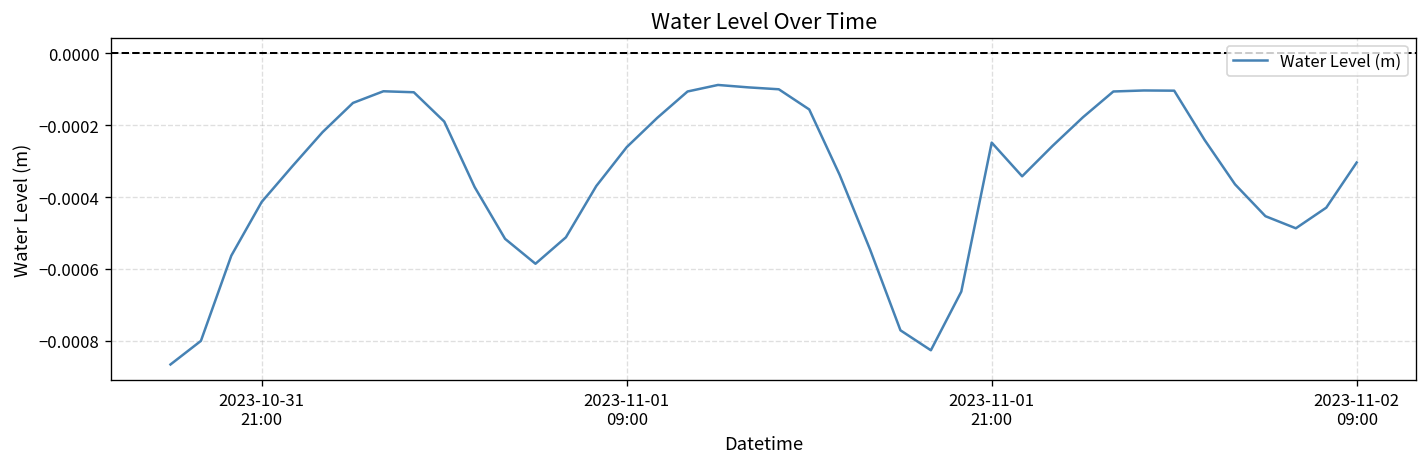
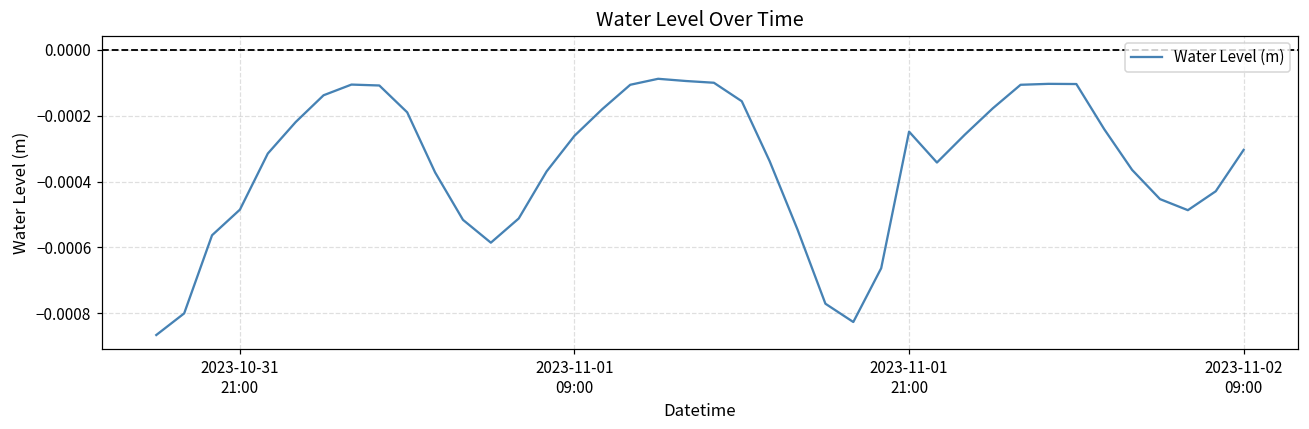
2023-10-31 21:00: -0.00041 -> -0.00049
